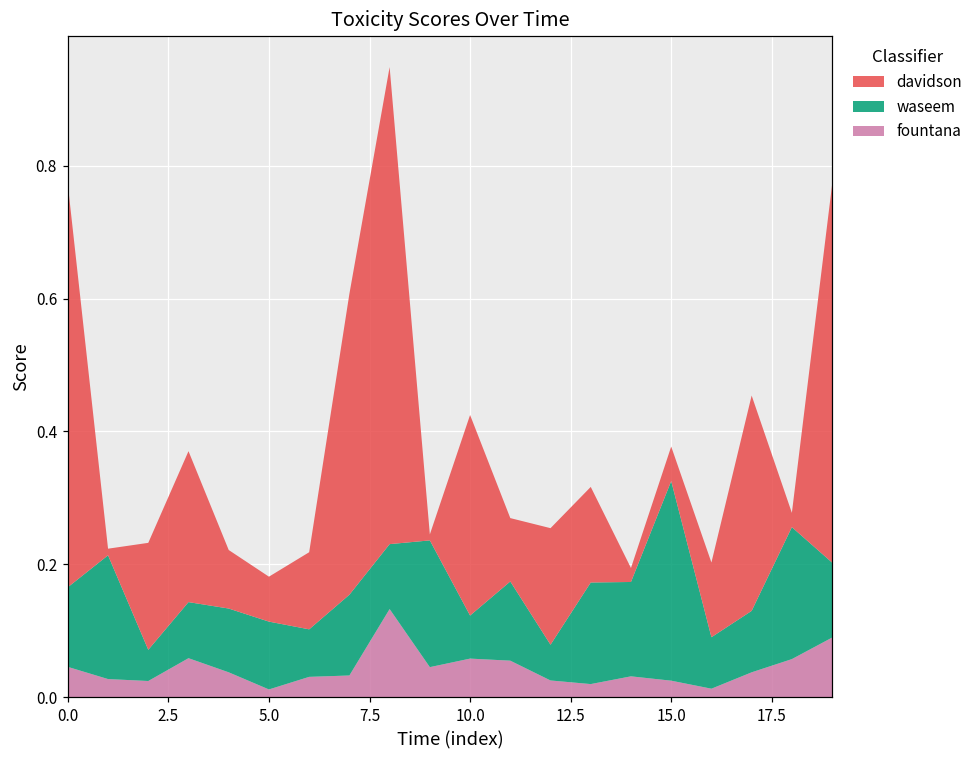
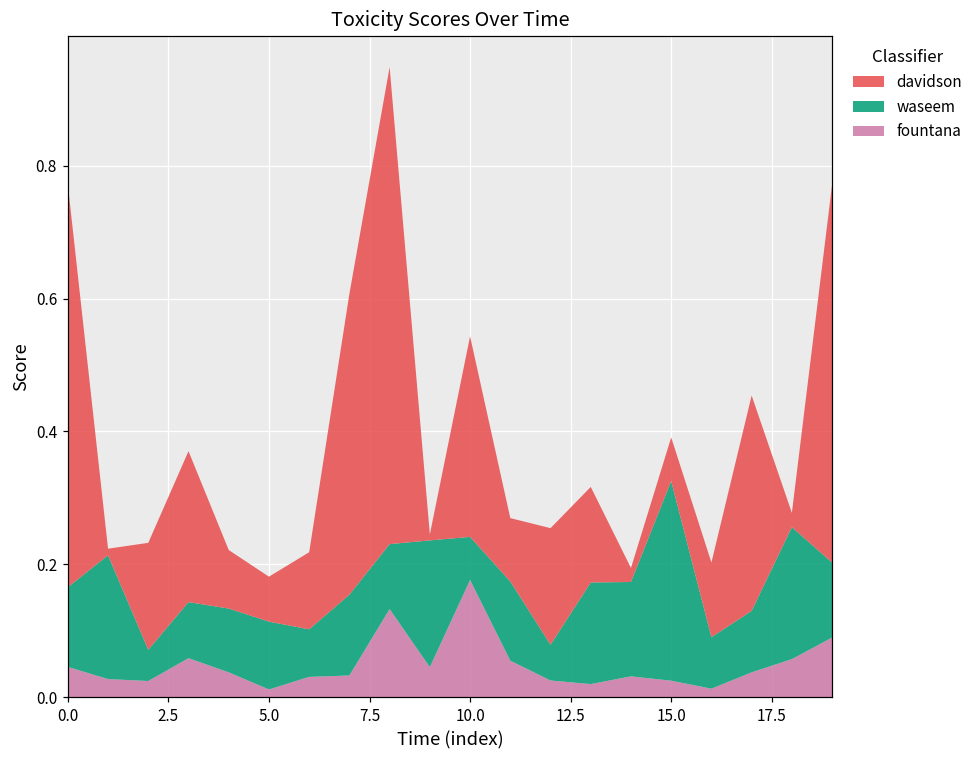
fountana, 10.0: 0.06 -> 0.18
davidson, 15.0: 0.05 -> 0.07
